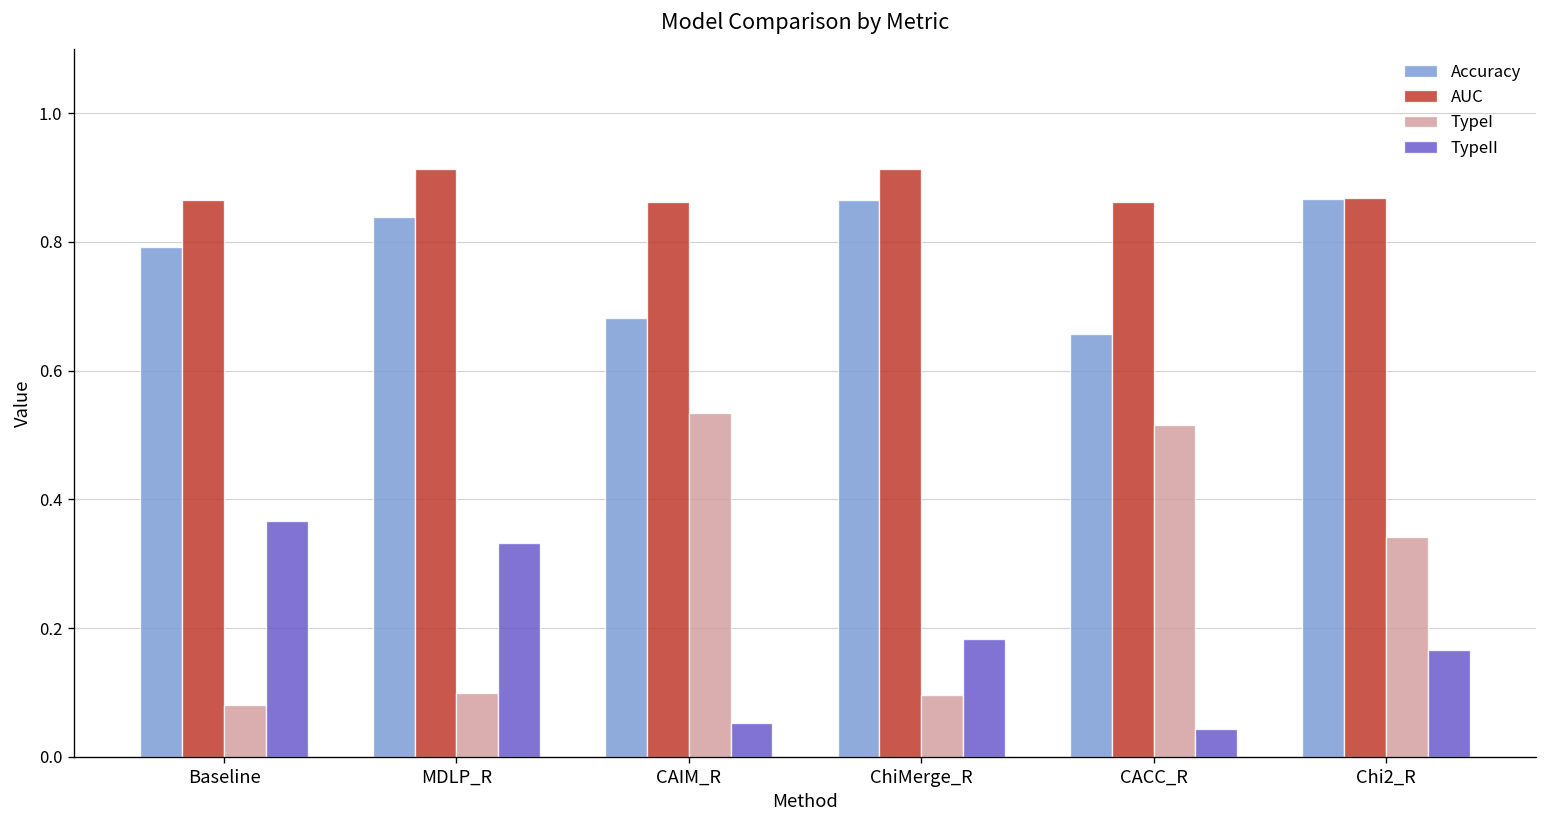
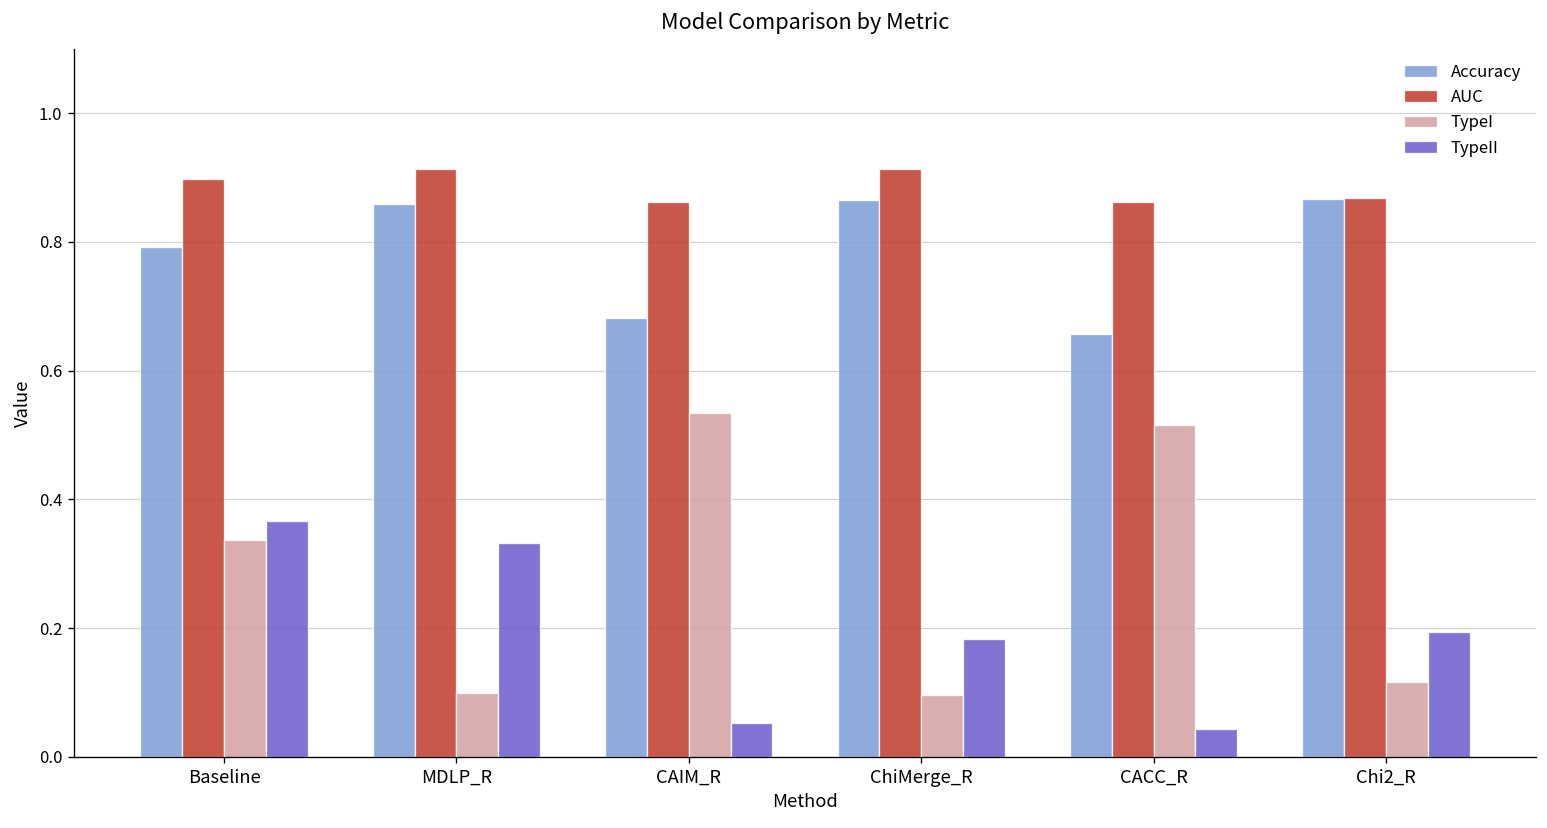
AUC, Baseline: 0.86 -> 0.90
TypeI, Baseline: 0.08 -> 0.34
Accuracy, MDLP_R: 0.84 -> 0.86
TypeI, Chi2_R: 0.34 -> 0.12
TypeII, Chi2_R: 0.17 -> 0.19
